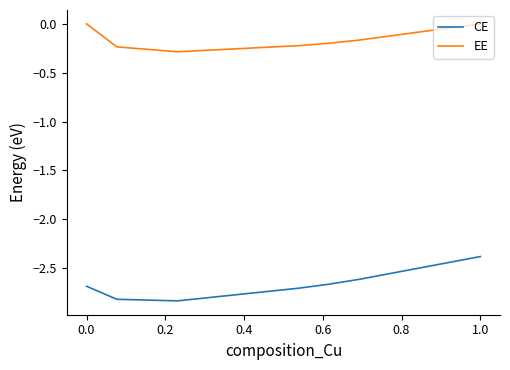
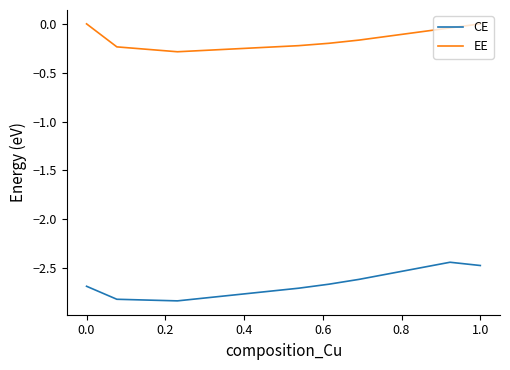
CE, 1.0: -2.4 -> -2.5
